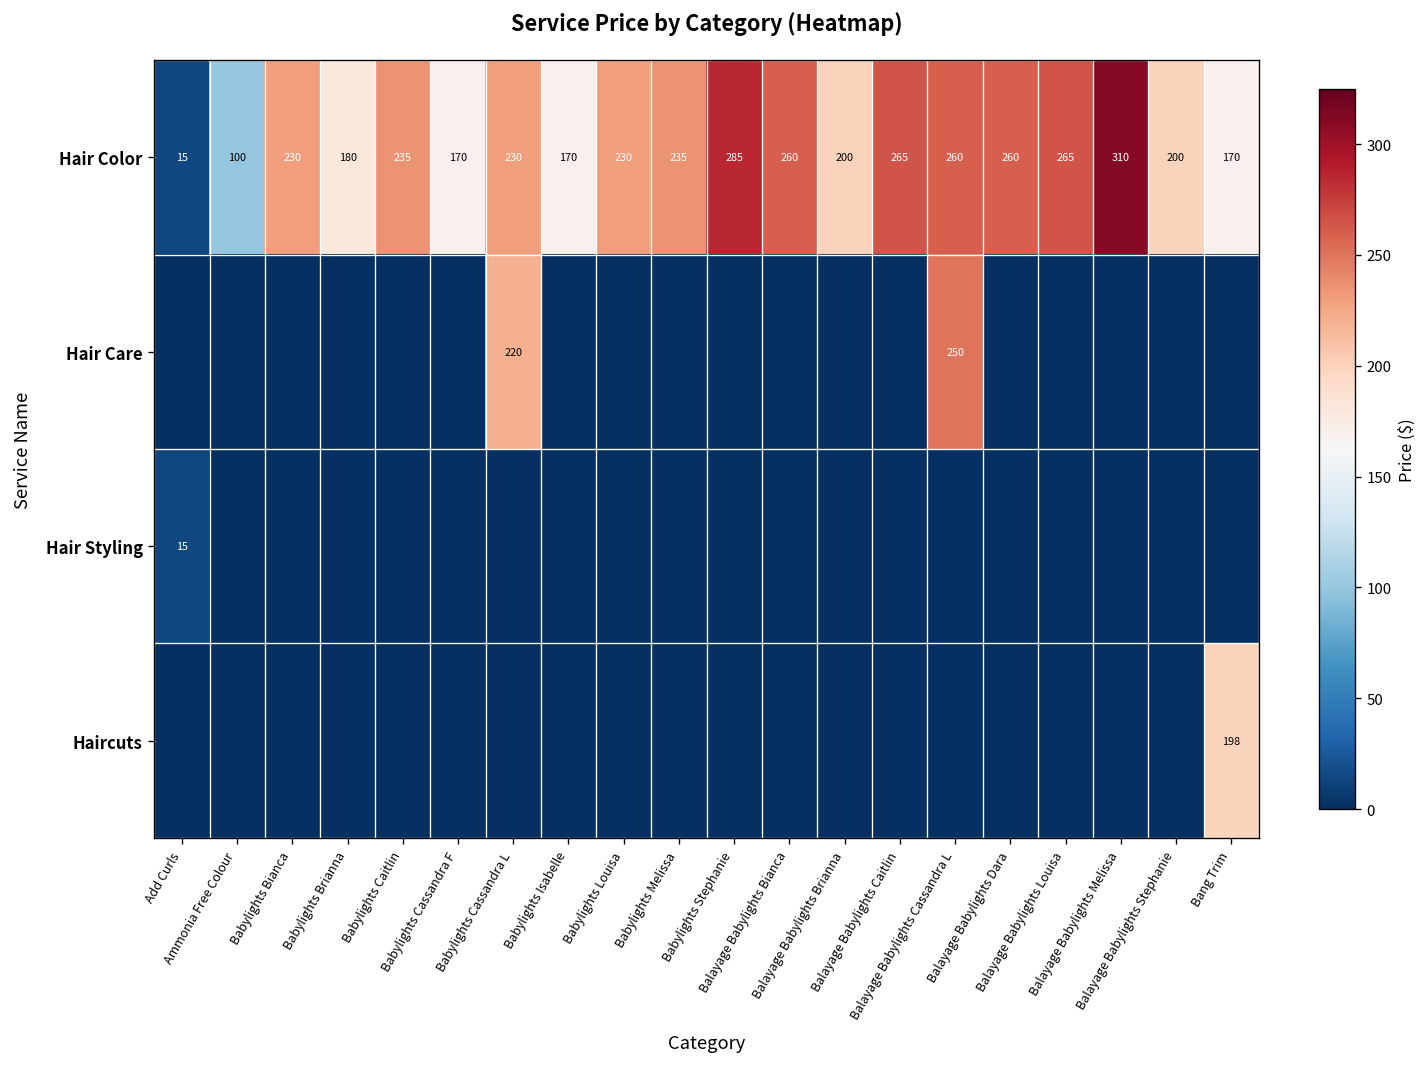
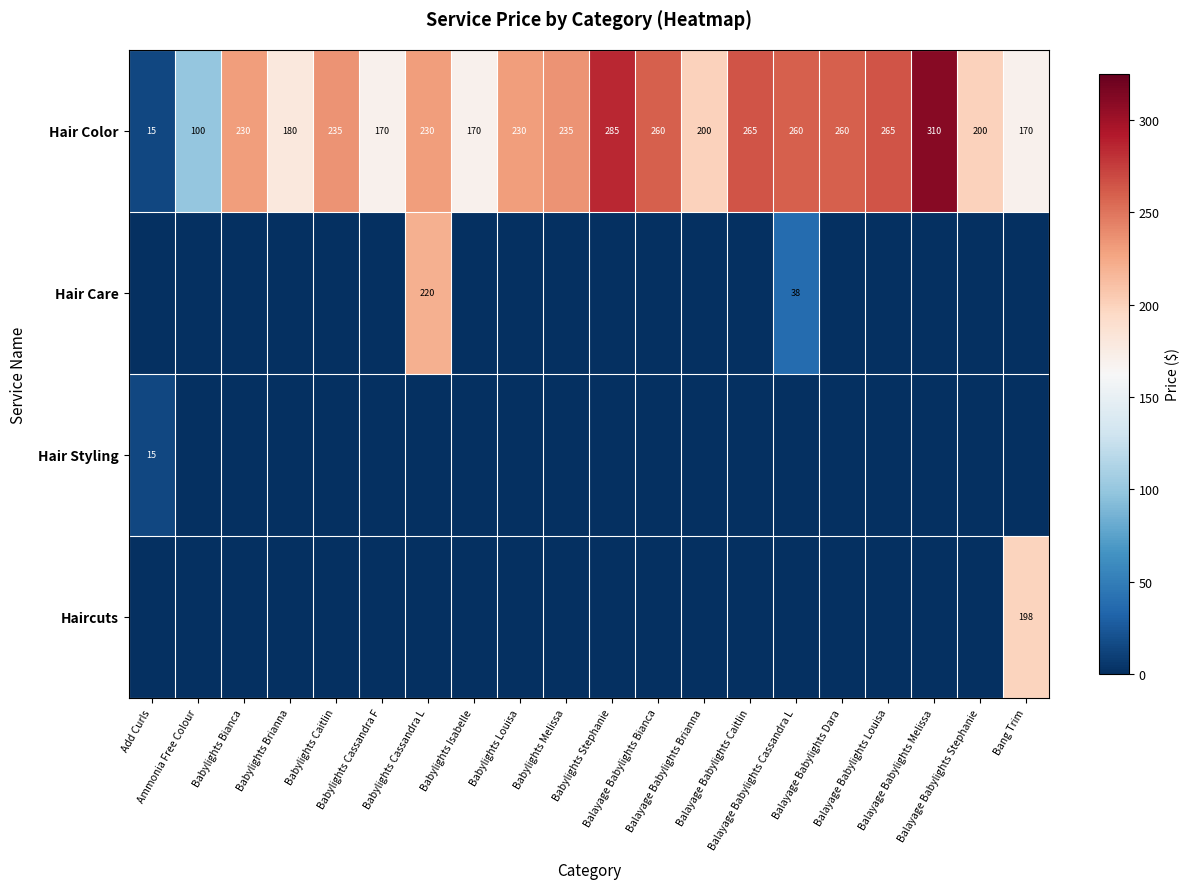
Hair Care, Balayage Babylights Cassandra L: 250 -> 38
